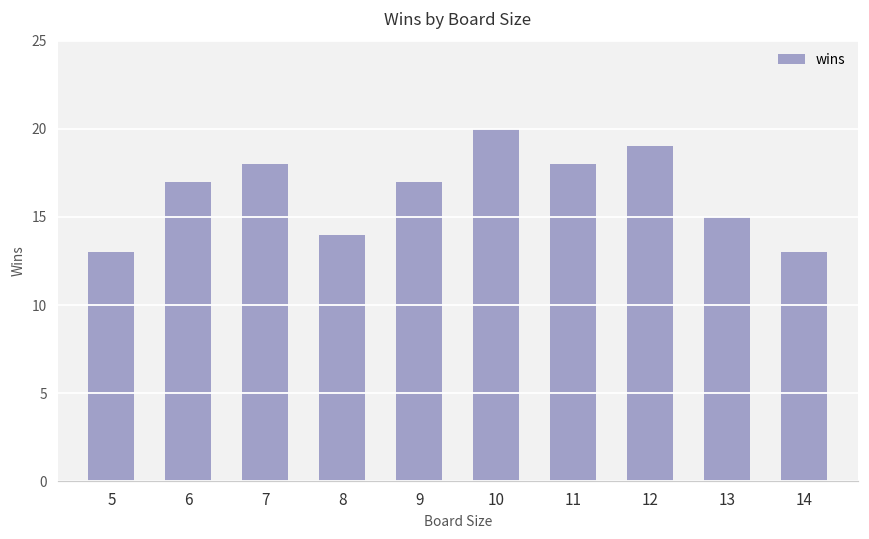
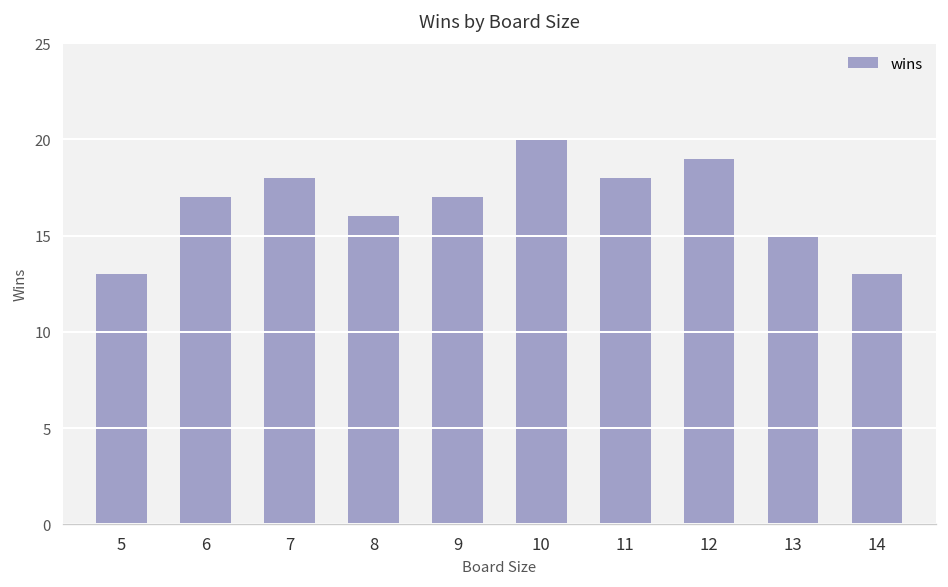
8: 14 -> 16
